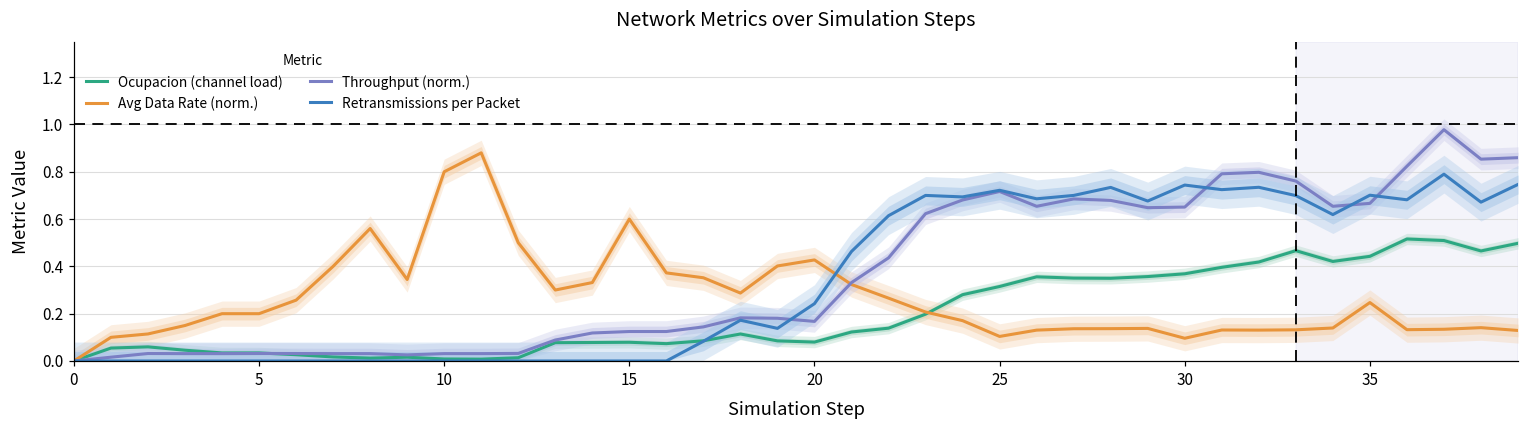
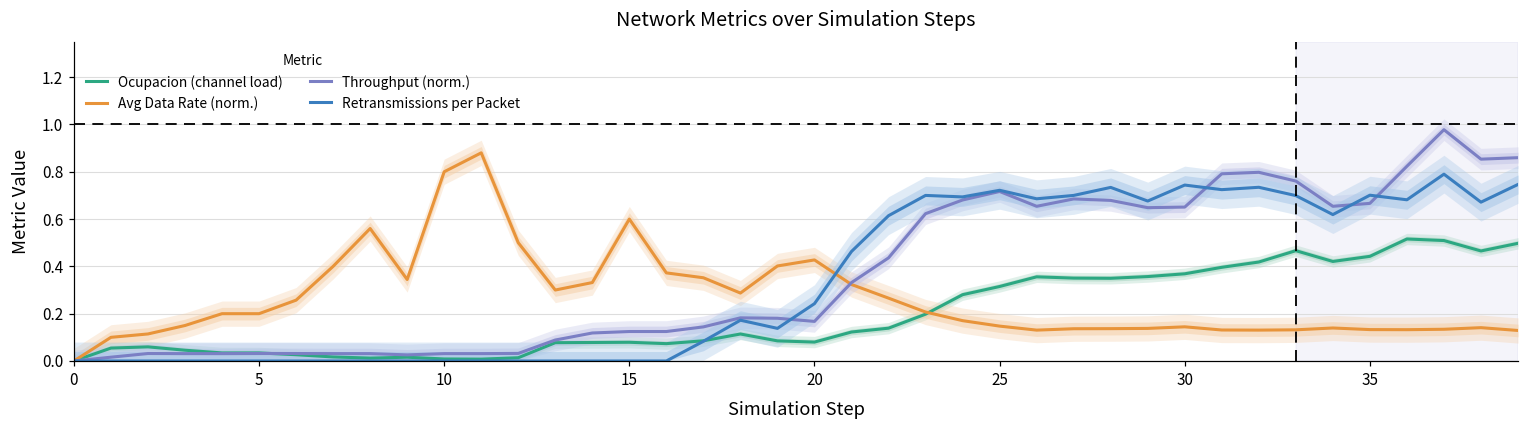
Avg Data Rate (norm.), 25: 0.10 -> 0.15
Avg Data Rate (norm.), 30: 0.10 -> 0.14
Avg Data Rate (norm.), 35: 0.25 -> 0.13
